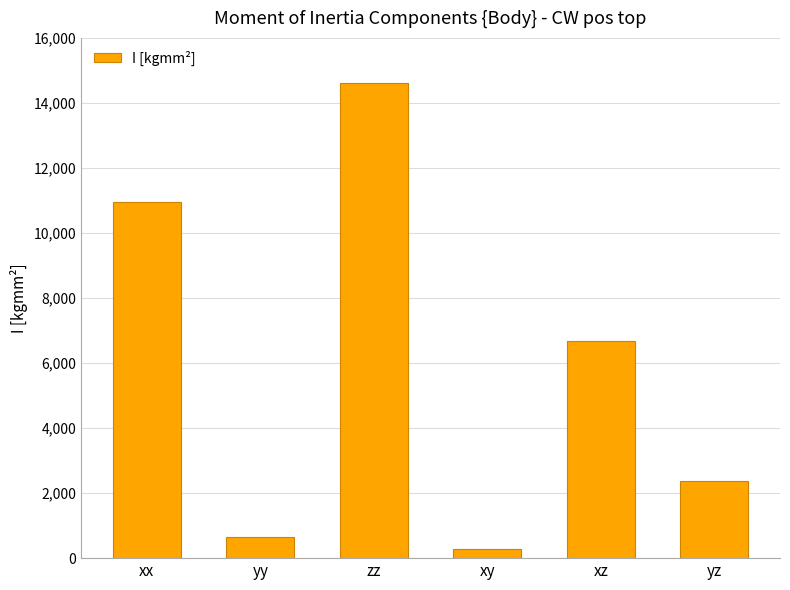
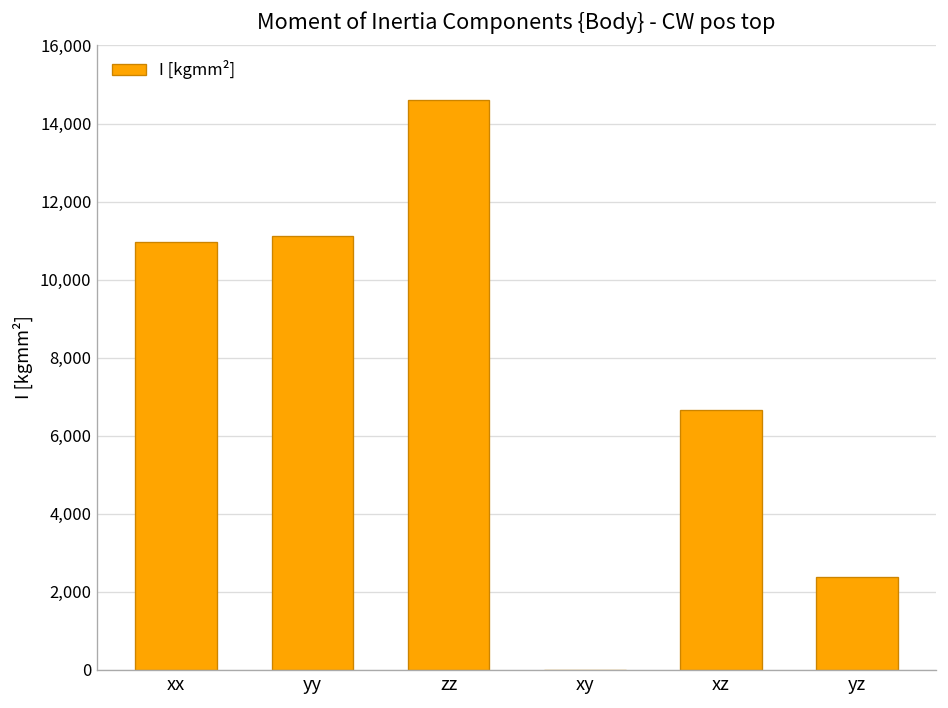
yy: 700 -> 11,100
xy: 300 -> 0
